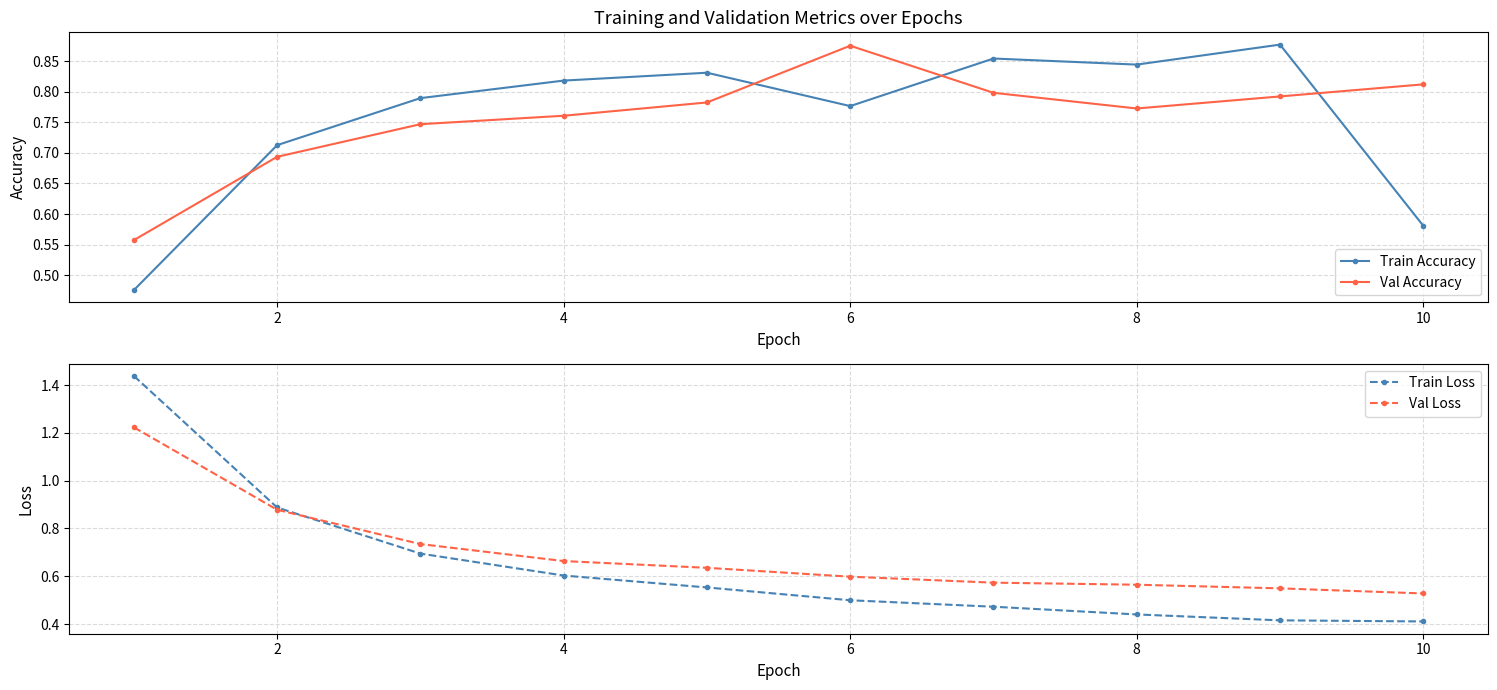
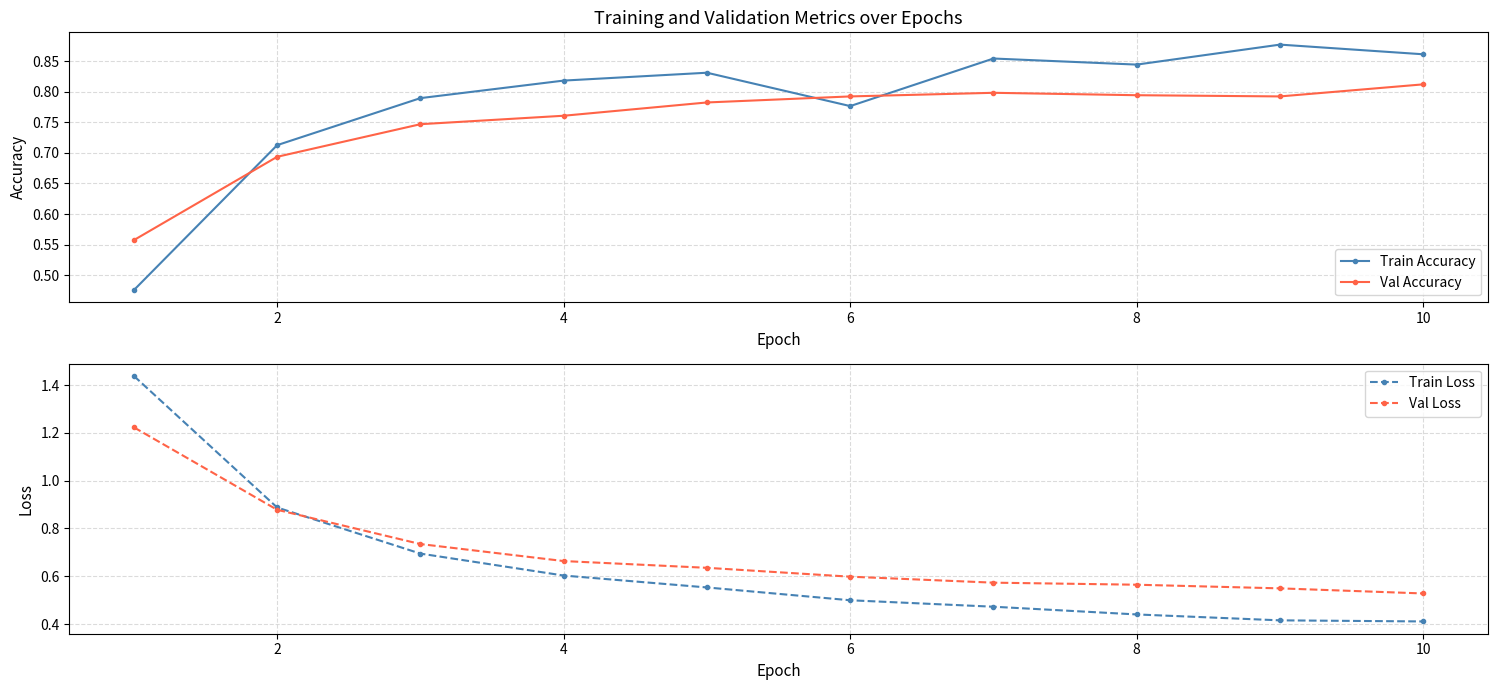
Training and Validation Metrics over Epochs, Val Accuracy, 6: 0.88 -> 0.79
Training and Validation Metrics over Epochs, Val Accuracy, 8: 0.77 -> 0.79
Training and Validation Metrics over Epochs, Train Accuracy, 10: 0.58 -> 0.86
